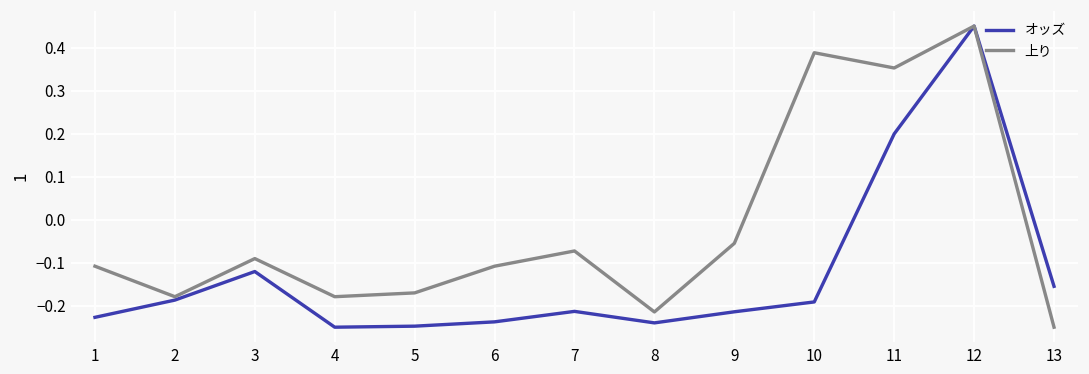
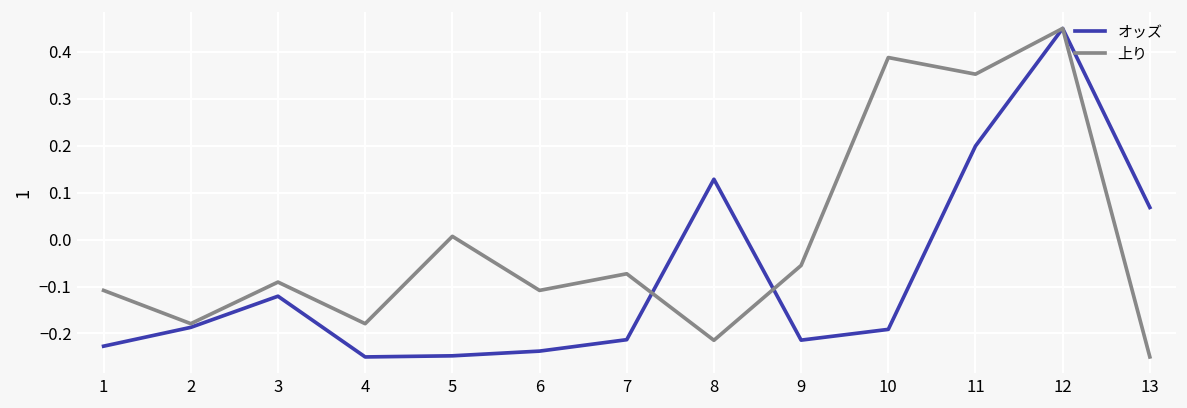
上り, 5: -0.17 -> 0.01
オッズ, 8: -0.24 -> 0.13
オッズ, 13: -0.15 -> 0.07
